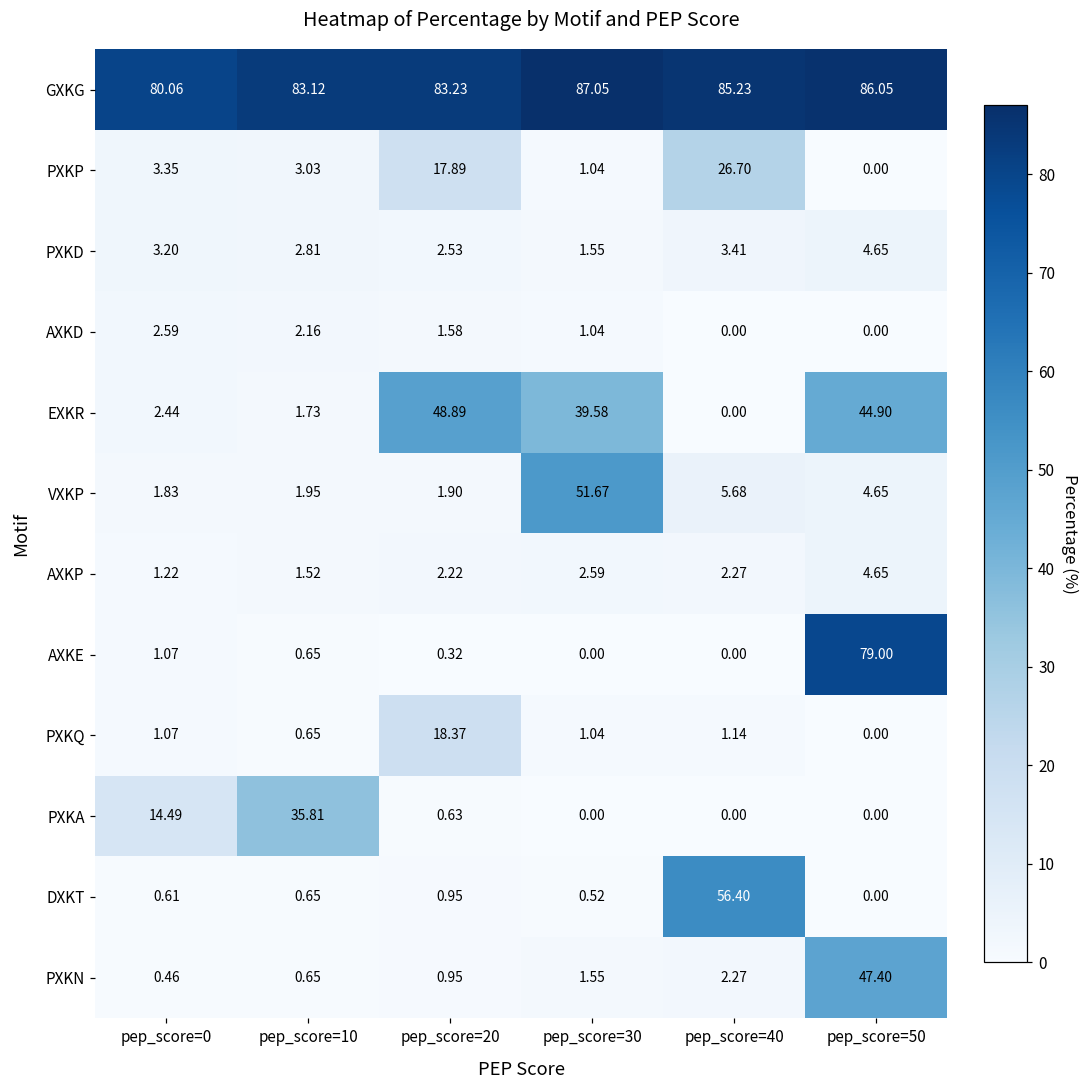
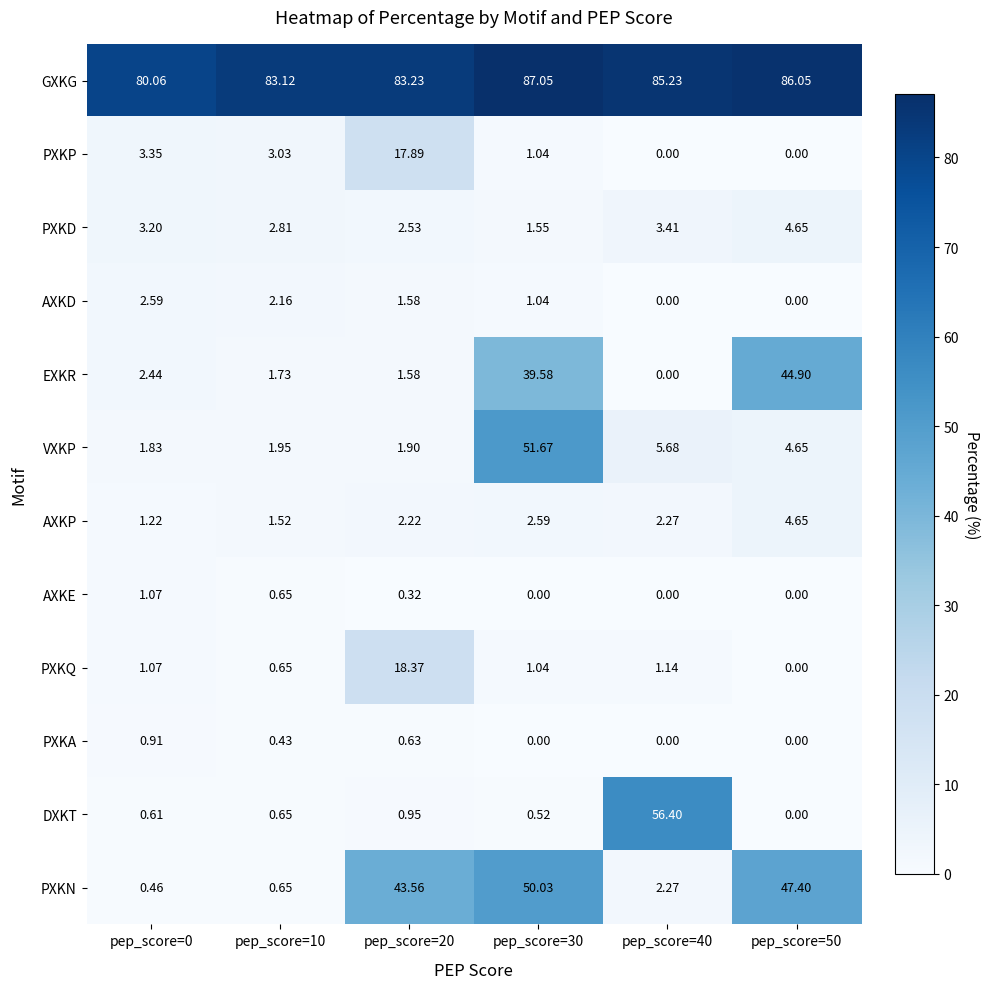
PXKP, pep_score=40: 26.70 -> 0.00
EXKR, pep_score=20: 48.89 -> 1.58
AXKE, pep_score=50: 79.00 -> 0.00
PXKA, pep_score=0: 14.49 -> 0.91
PXKA, pep_score=10: 35.81 -> 0.43
PXKN, pep_score=20: 0.95 -> 43.56
PXKN, pep_score=30: 1.55 -> 50.03
